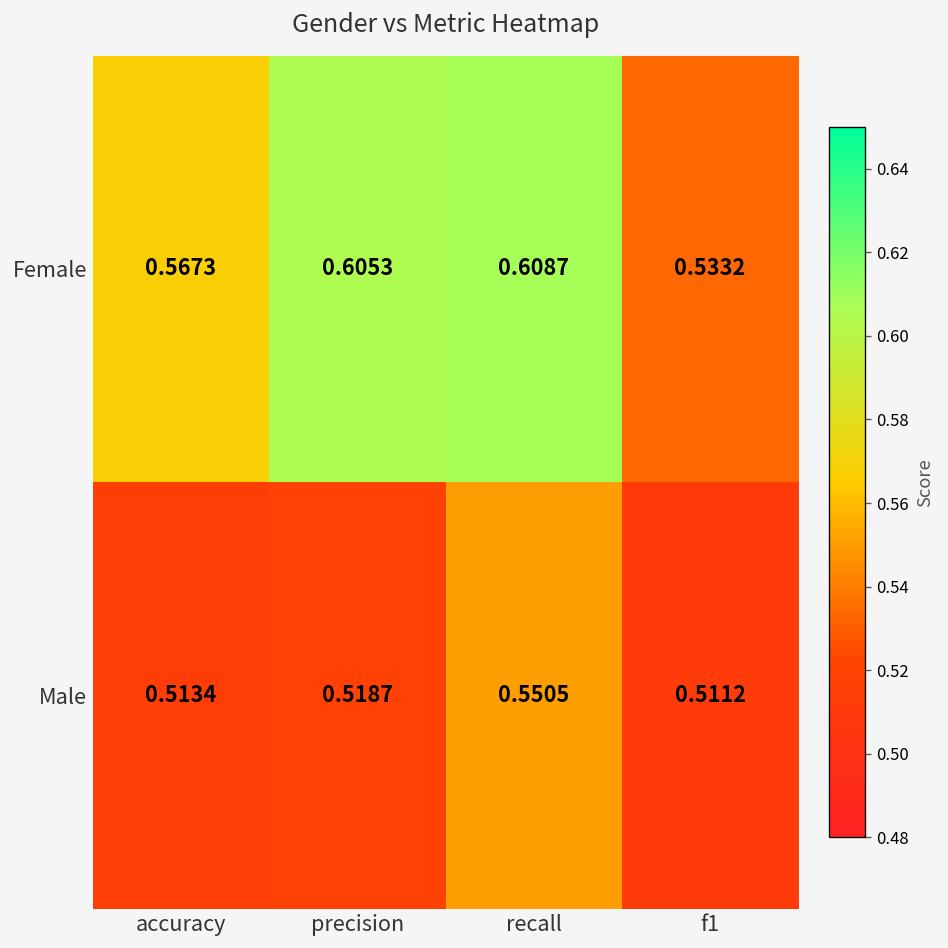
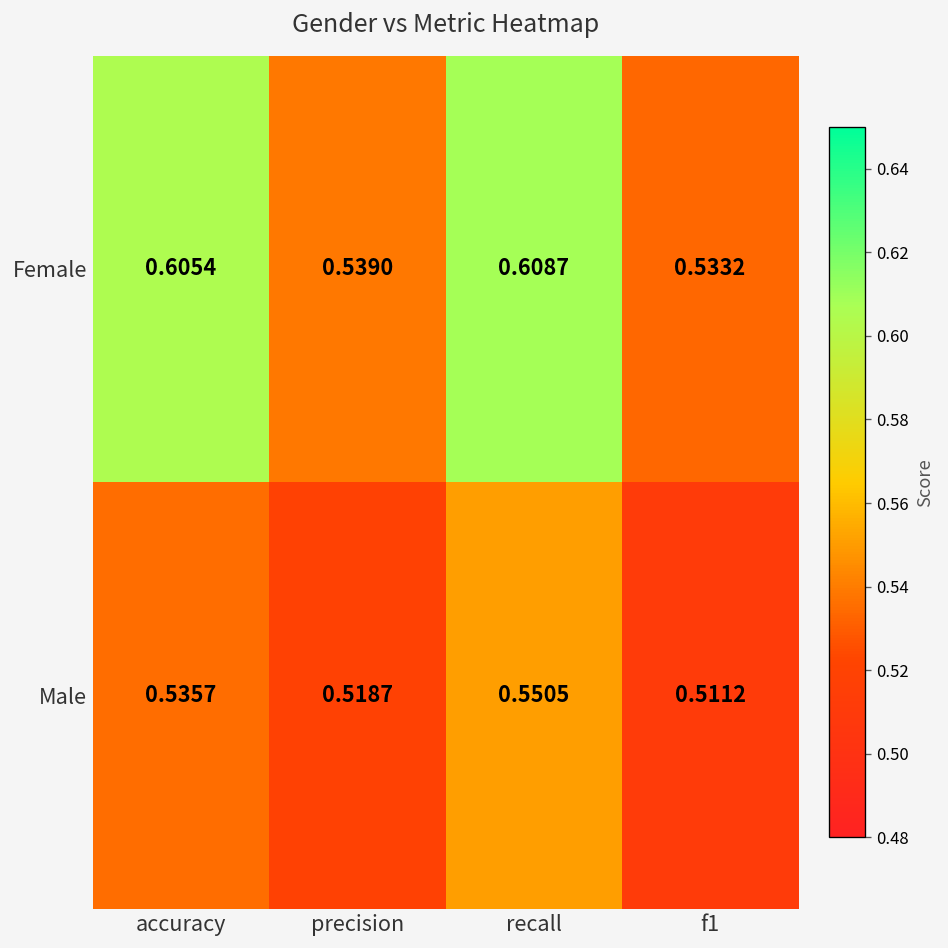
Female, accuracy: 0.5673 -> 0.6054
Female, precision: 0.6053 -> 0.5390
Male, accuracy: 0.5134 -> 0.5357
